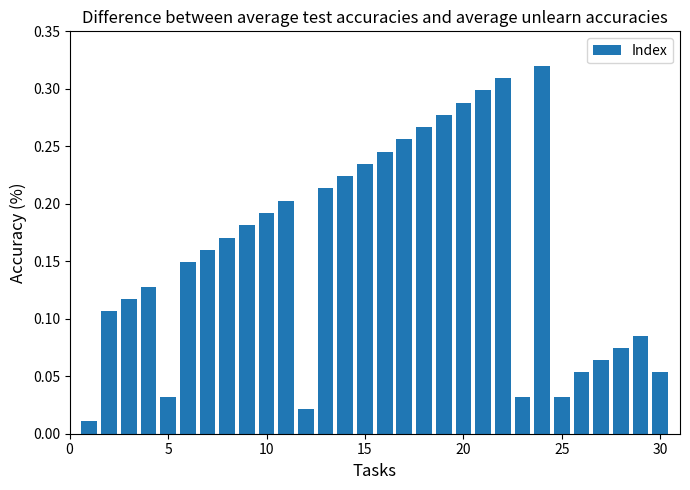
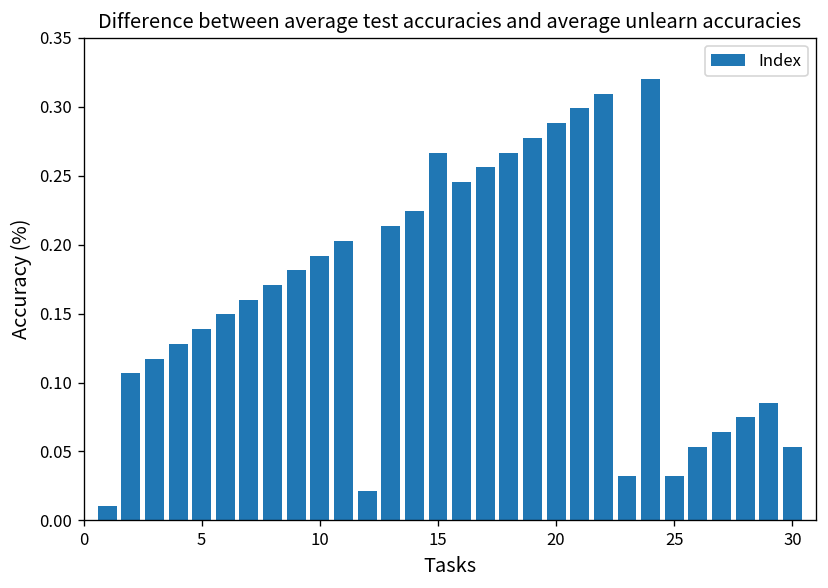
5: 0.032 -> 0.139
15: 0.235 -> 0.267
